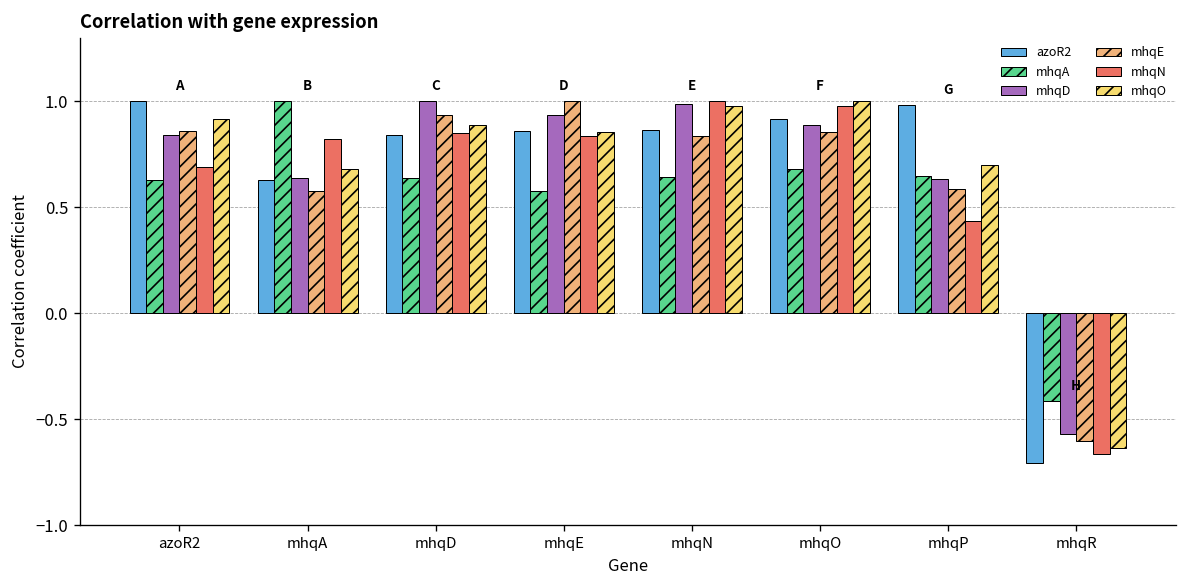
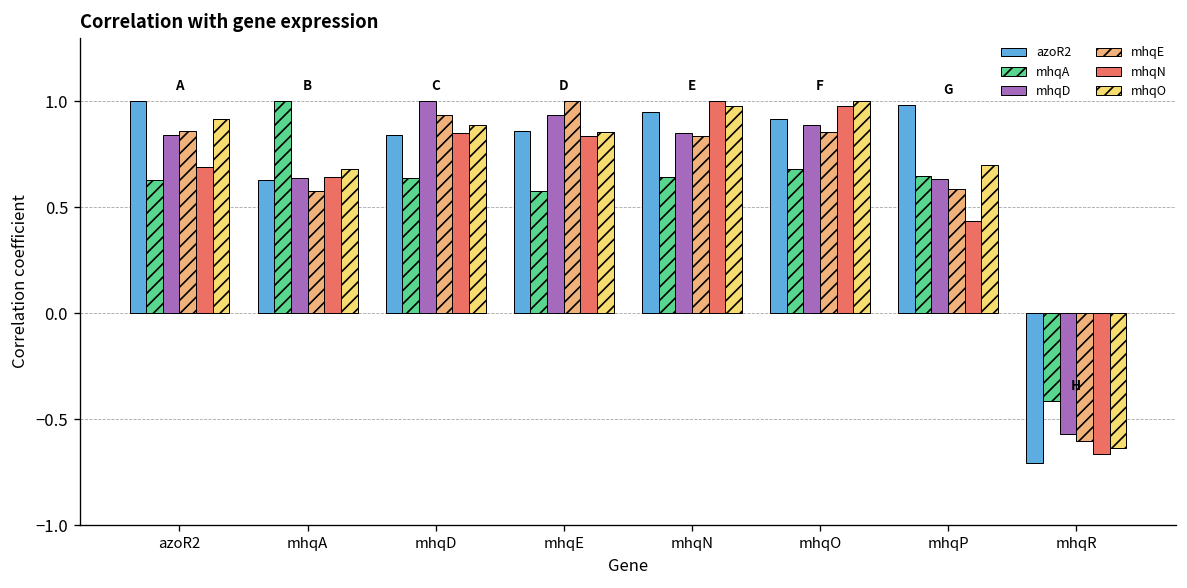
mhqN, mhqA: 0.82 -> 0.64
azoR2, mhqN: 0.86 -> 0.95
mhqD, mhqN: 0.99 -> 0.85
